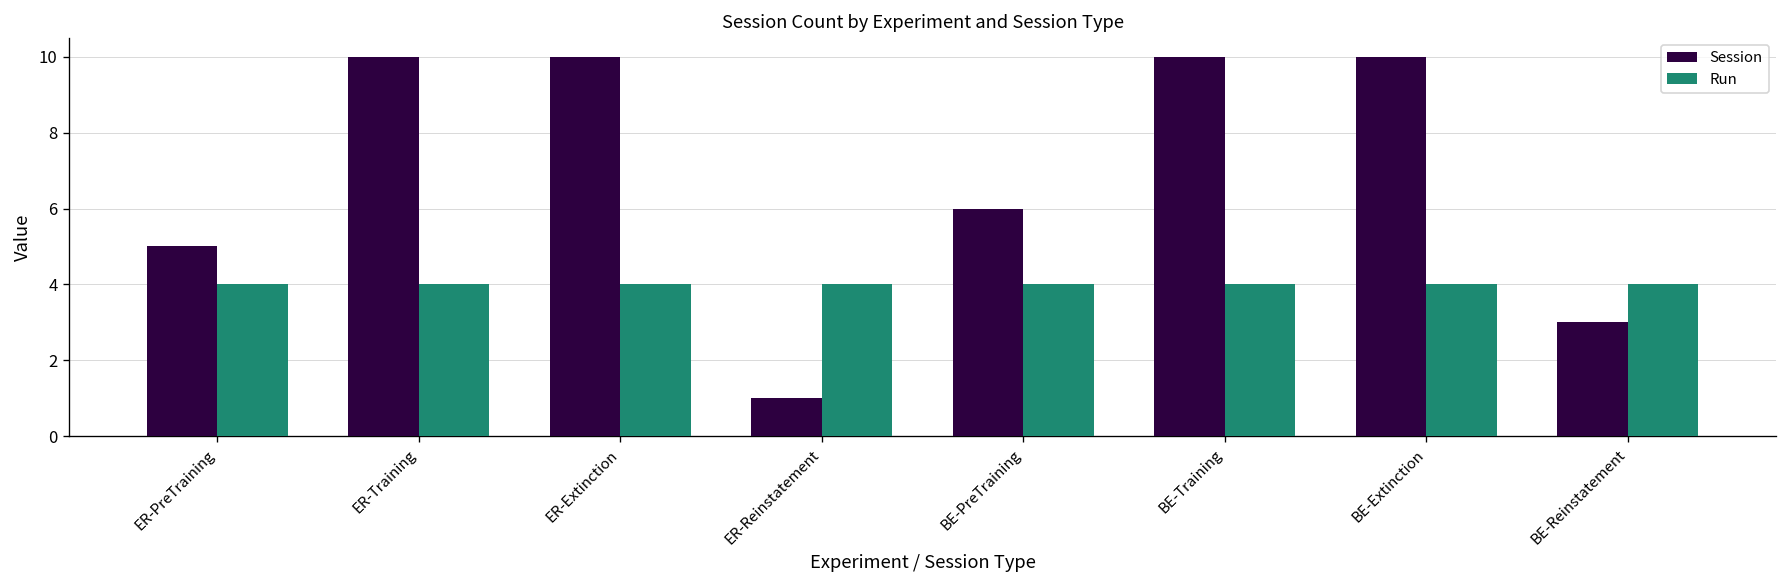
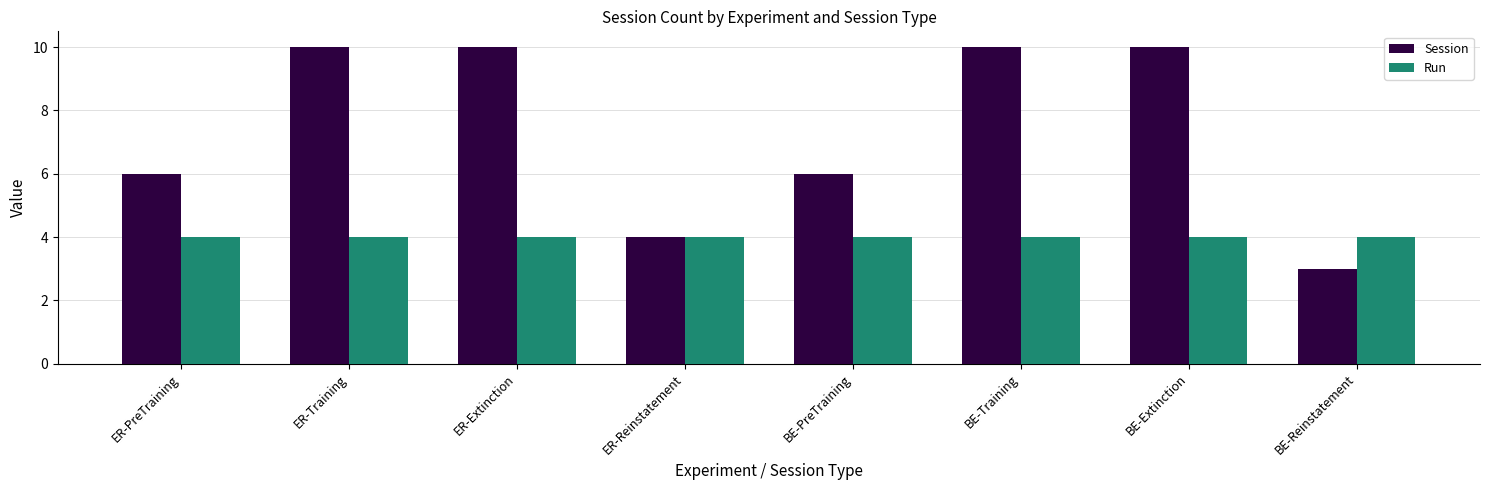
Session, ER-PreTraining: 5 -> 6
Session, ER-Reinstatement: 1 -> 4
